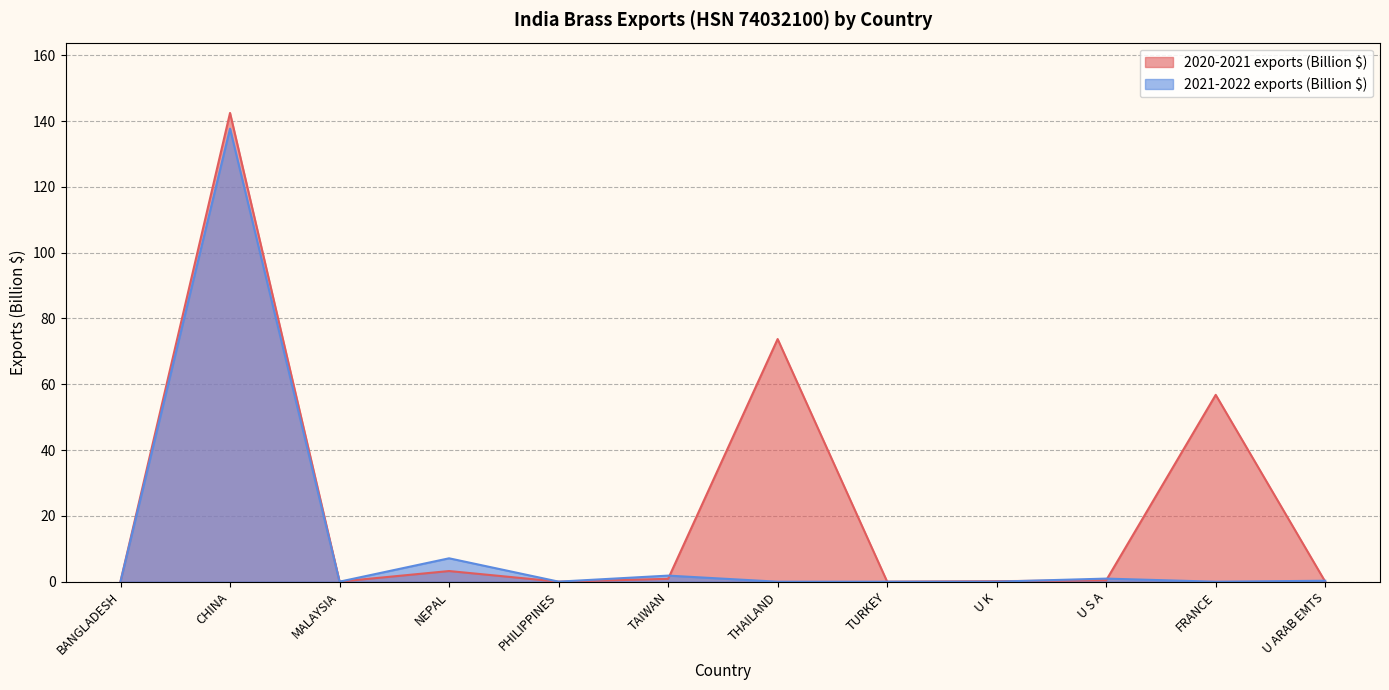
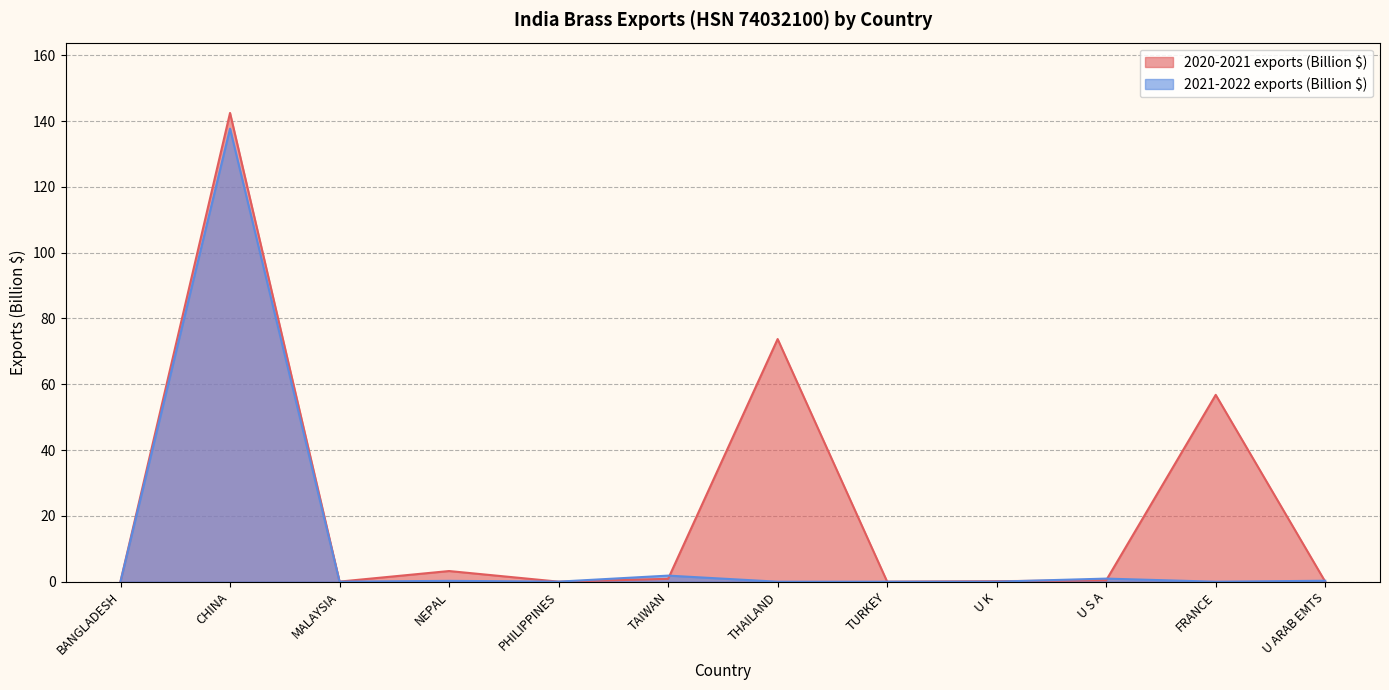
2021-2022 exports (Billion $), NEPAL: 7 -> 0
